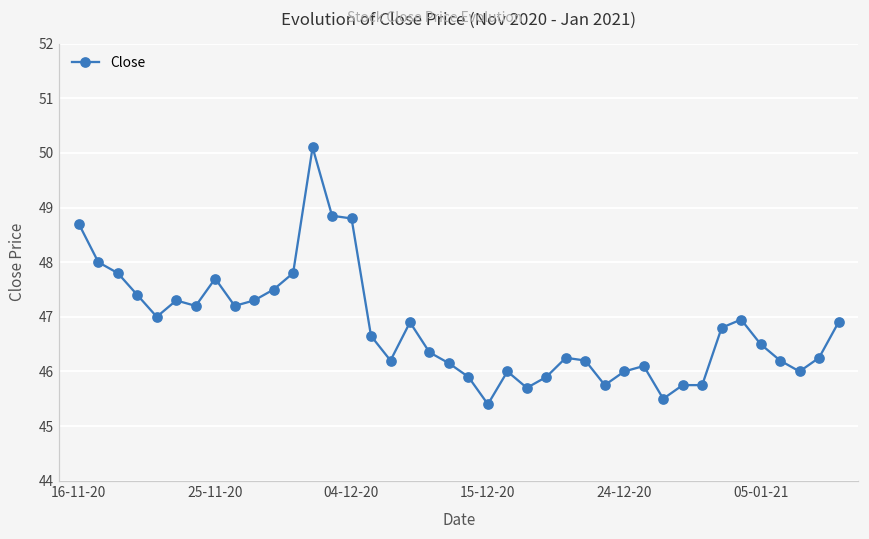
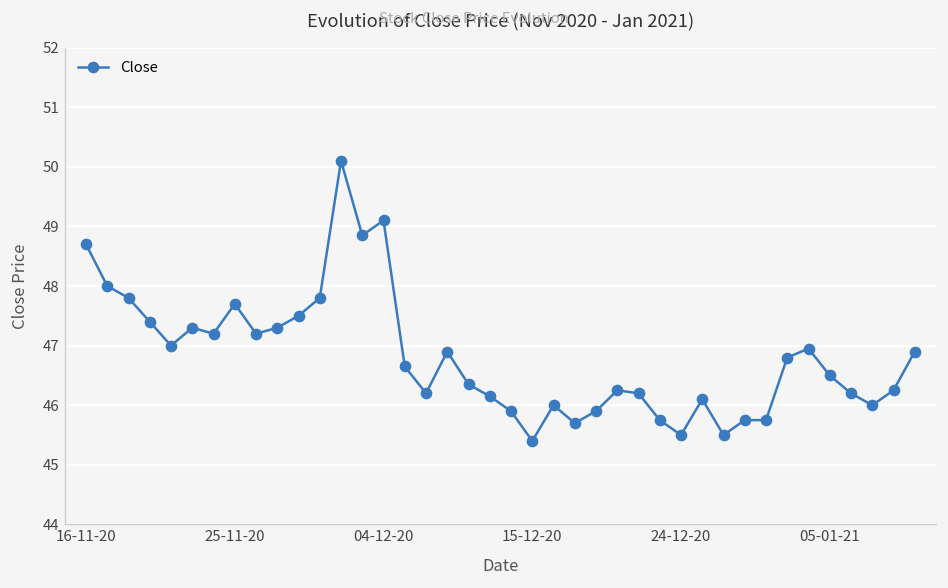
04-12-20: 48.8 -> 49.1
24-12-20: 46.0 -> 45.5
